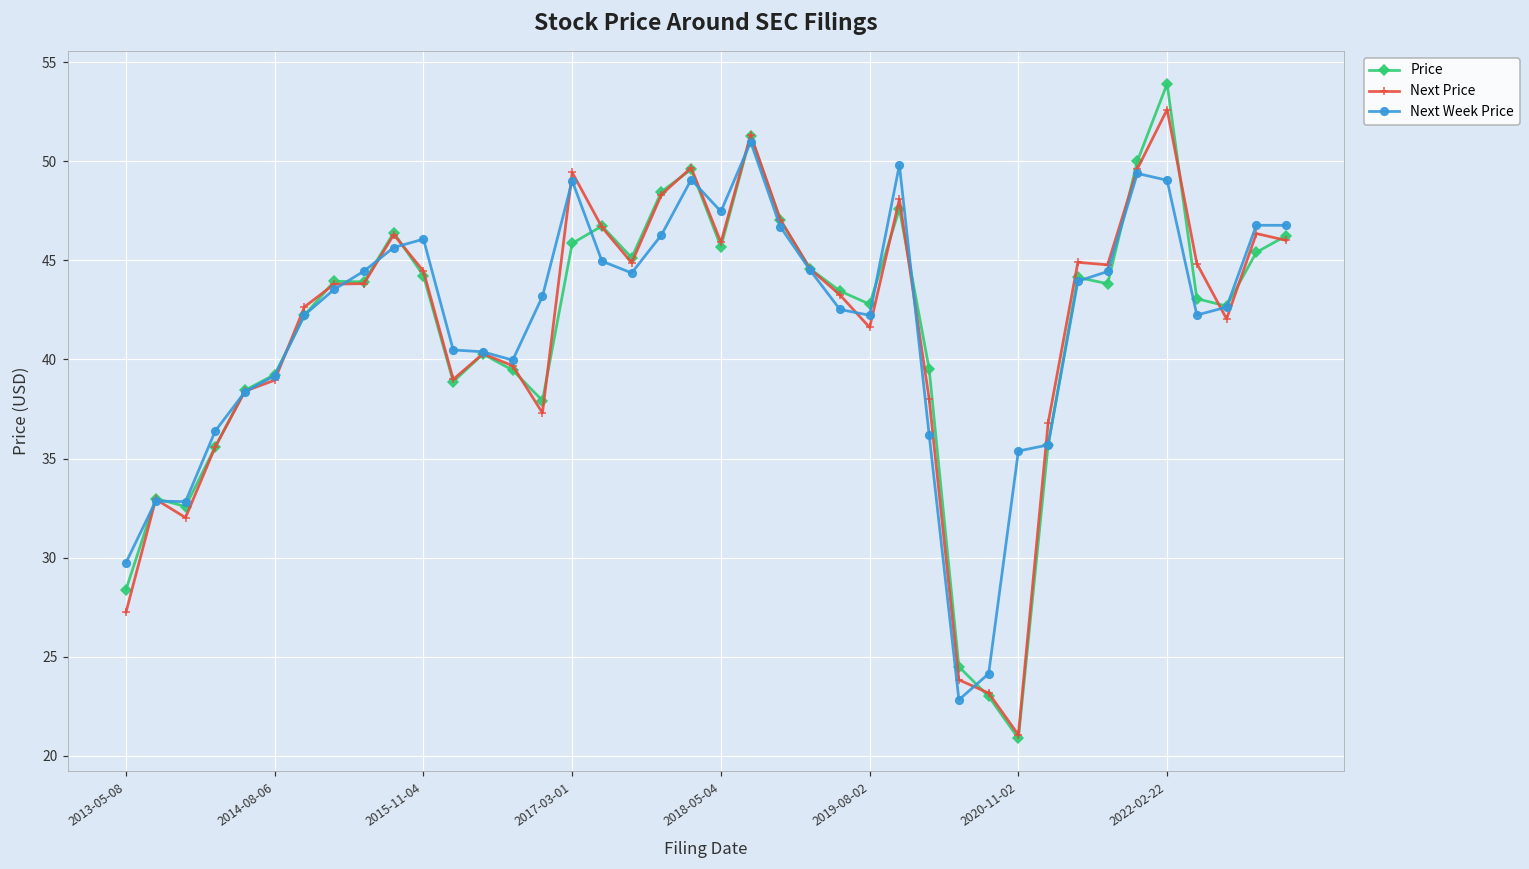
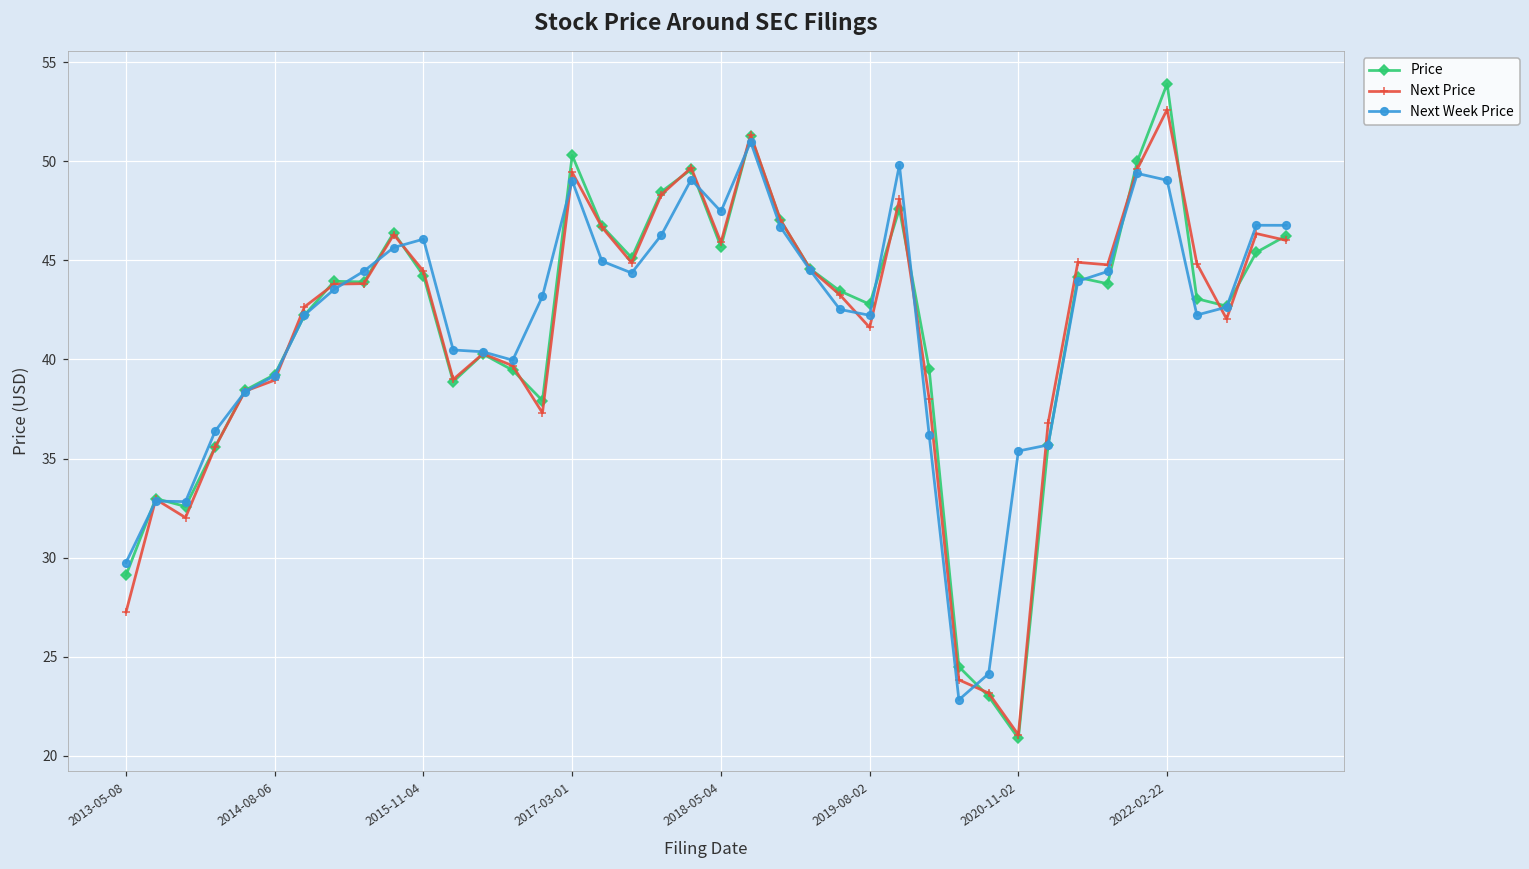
Price, 2013-05-08: 28.4 -> 29.1
Price, 2017-03-01: 45.9 -> 50.3
